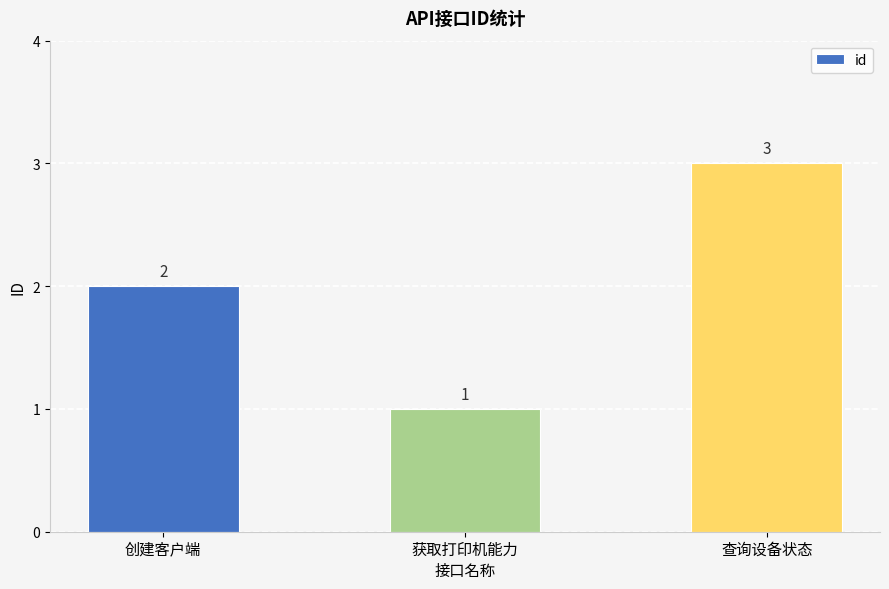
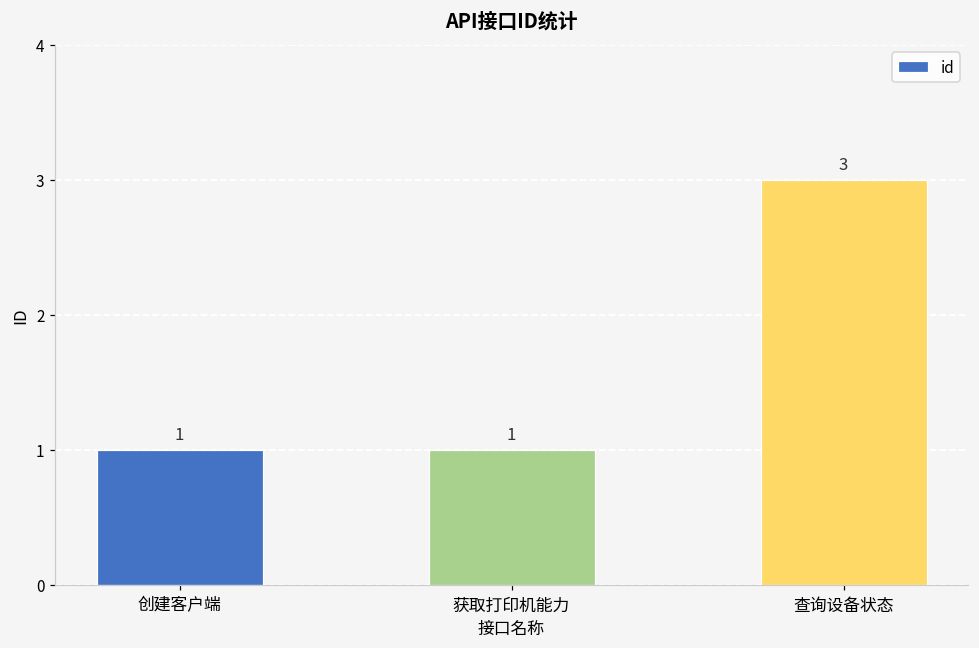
创建客户端: 2 -> 1
